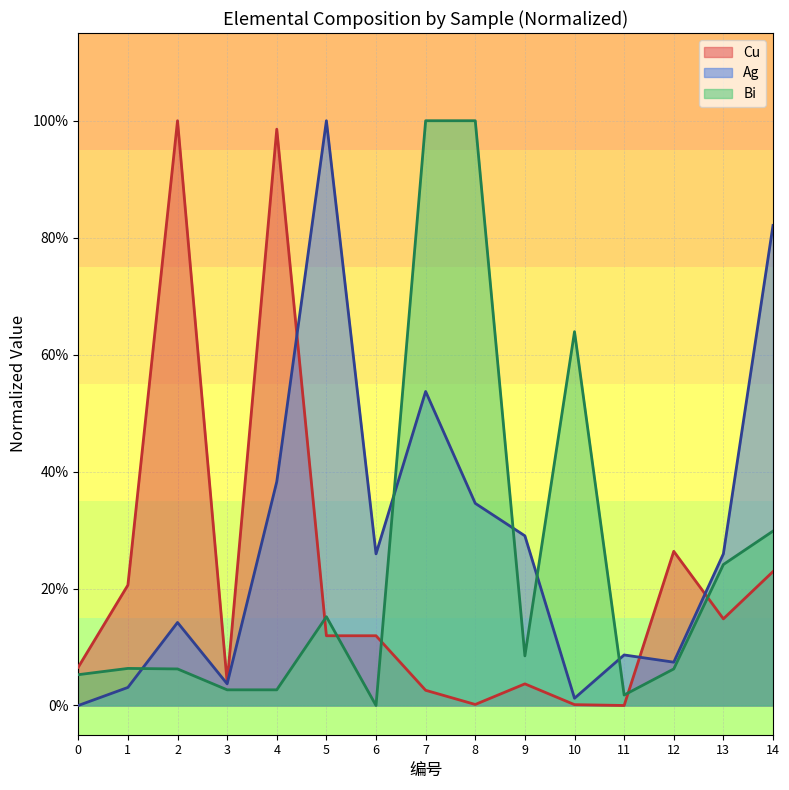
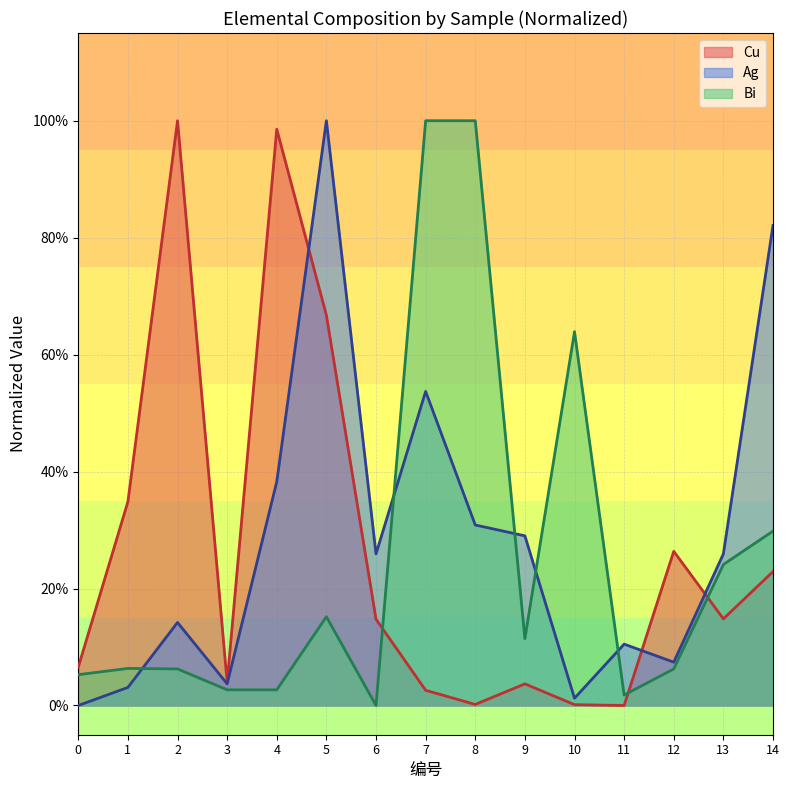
Cu, 1: 21% -> 35%
Cu, 5: 12% -> 67%
Cu, 6: 12% -> 15%
Ag, 8: 35% -> 31%
Bi, 9: 8% -> 11%
Ag, 11: 9% -> 10%
